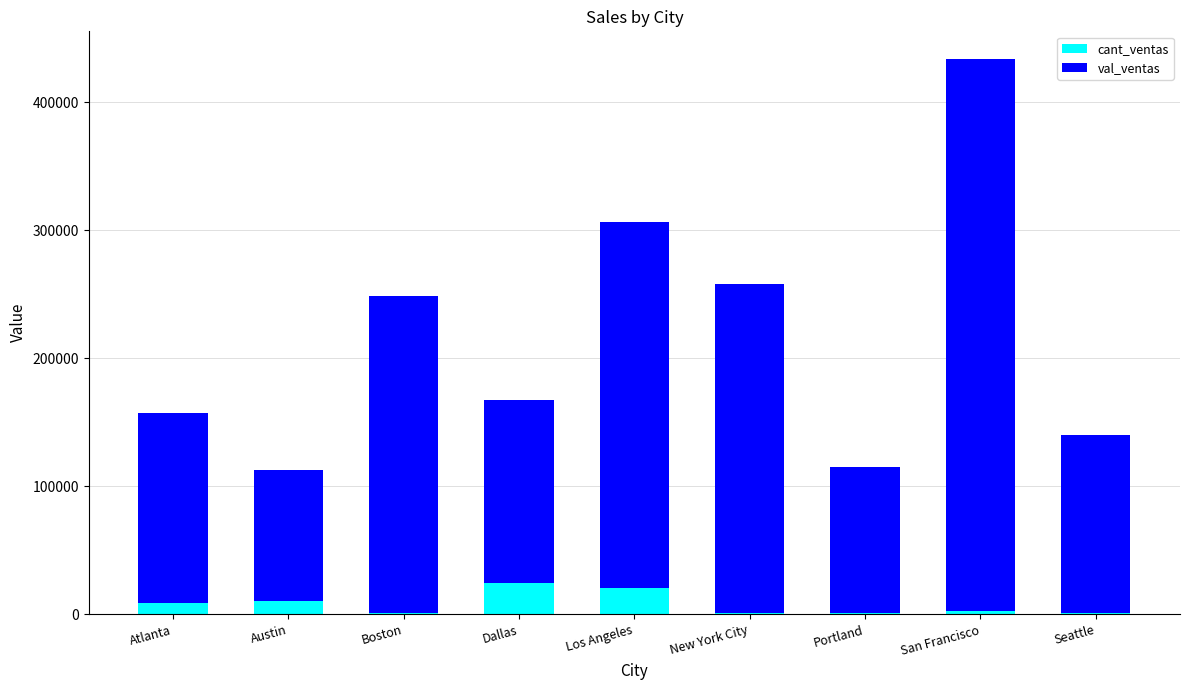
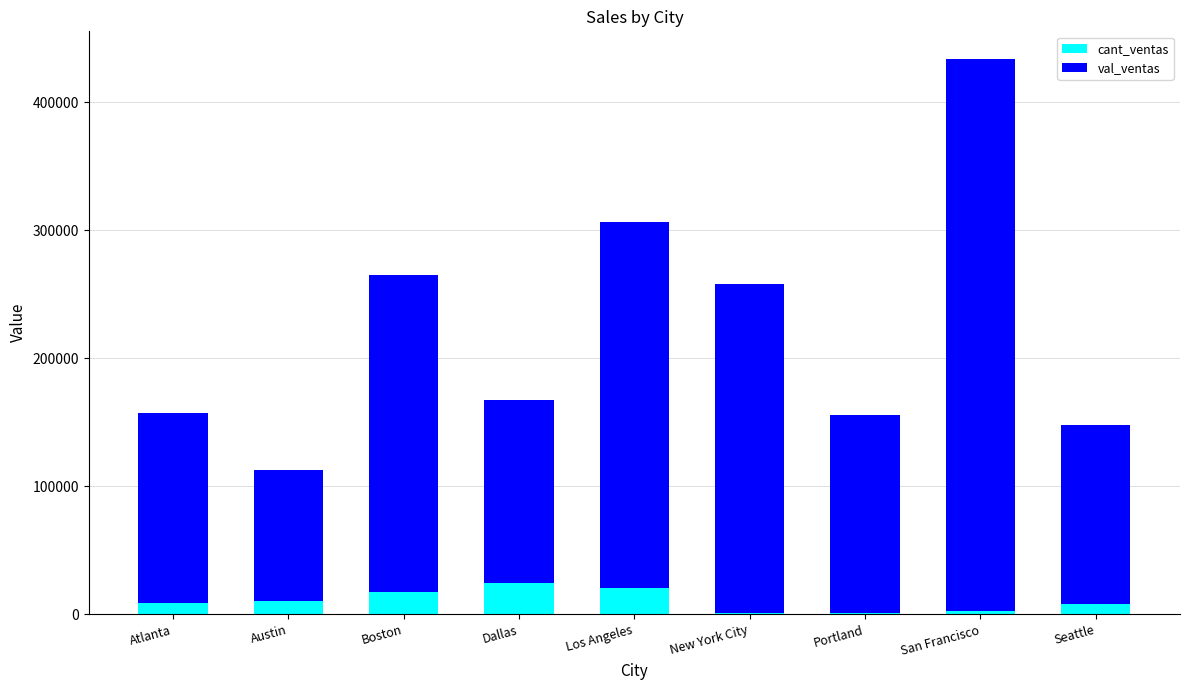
cant_ventas, Boston: 1000 -> 17000
val_ventas, Portland: 114000 -> 155000
cant_ventas, Seattle: 1000 -> 8000
